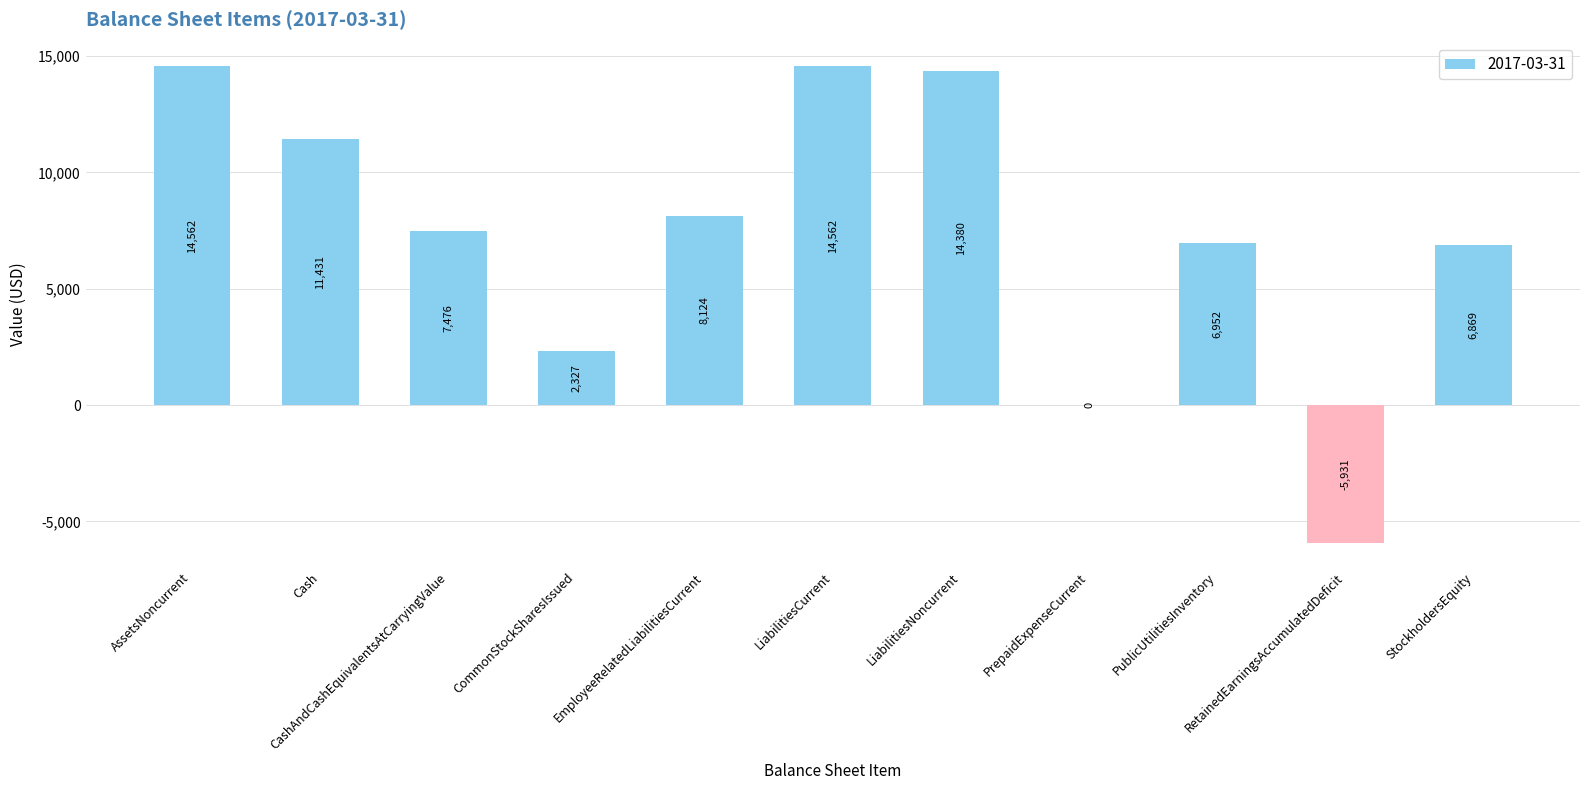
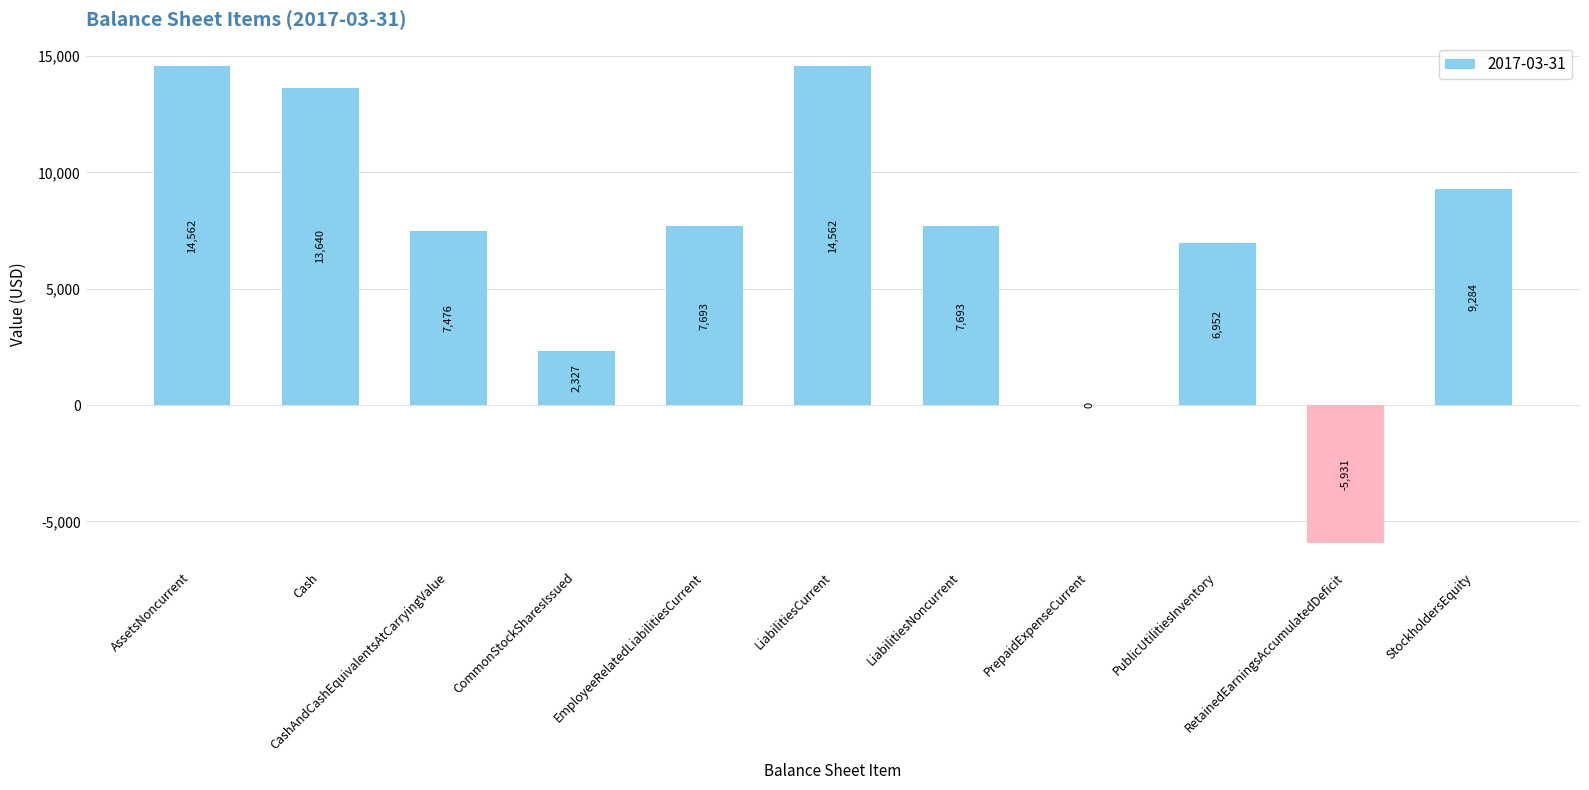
Cash: 11,431 -> 13,640
EmployeeRelatedLiabilitiesCurrent: 8,124 -> 7,693
LiabilitiesNoncurrent: 14,380 -> 7,693
StockholdersEquity: 6,869 -> 9,284
